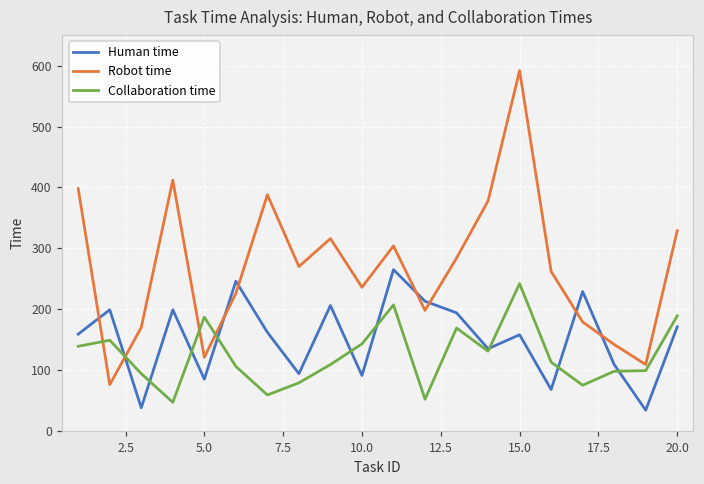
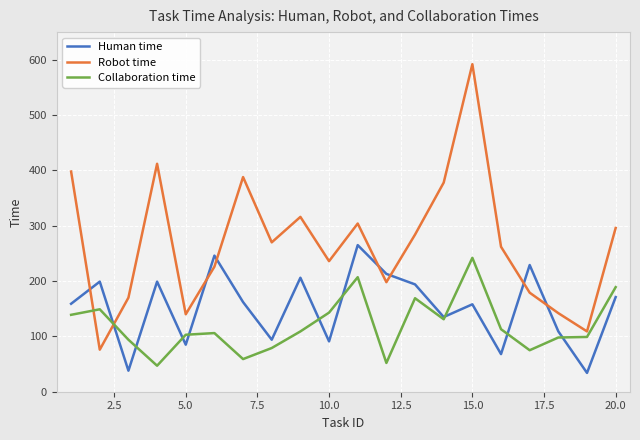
Robot time, 5.0: 120 -> 140
Collaboration time, 5.0: 190 -> 100
Robot time, 20.0: 330 -> 300
